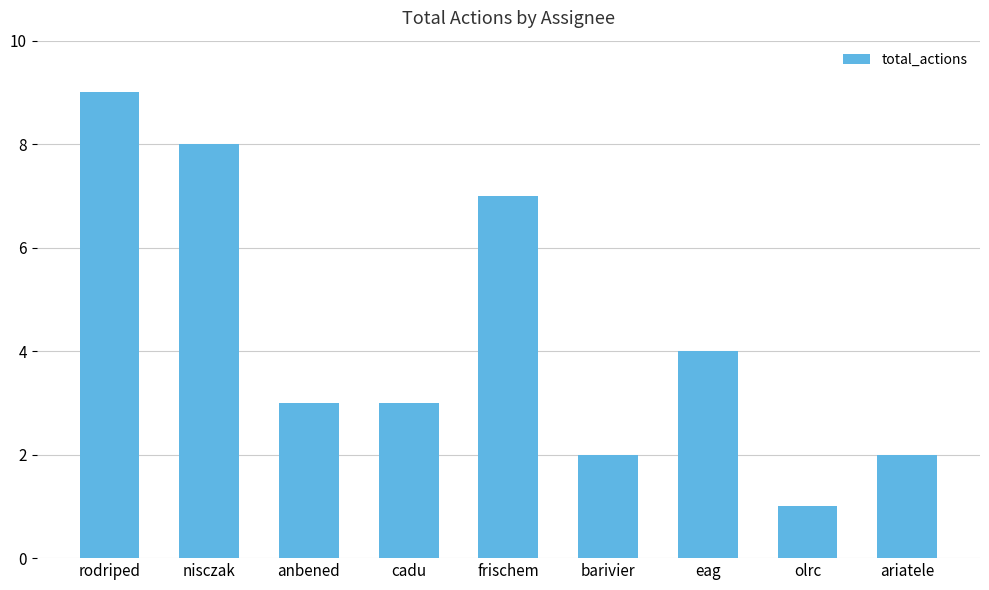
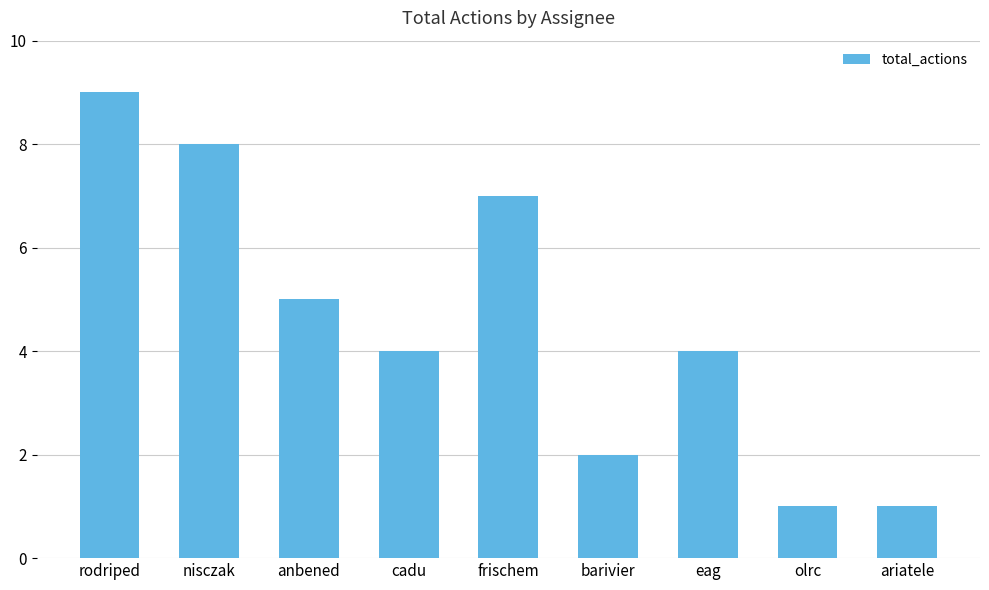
anbened: 3 -> 5
cadu: 3 -> 4
ariatele: 2 -> 1
